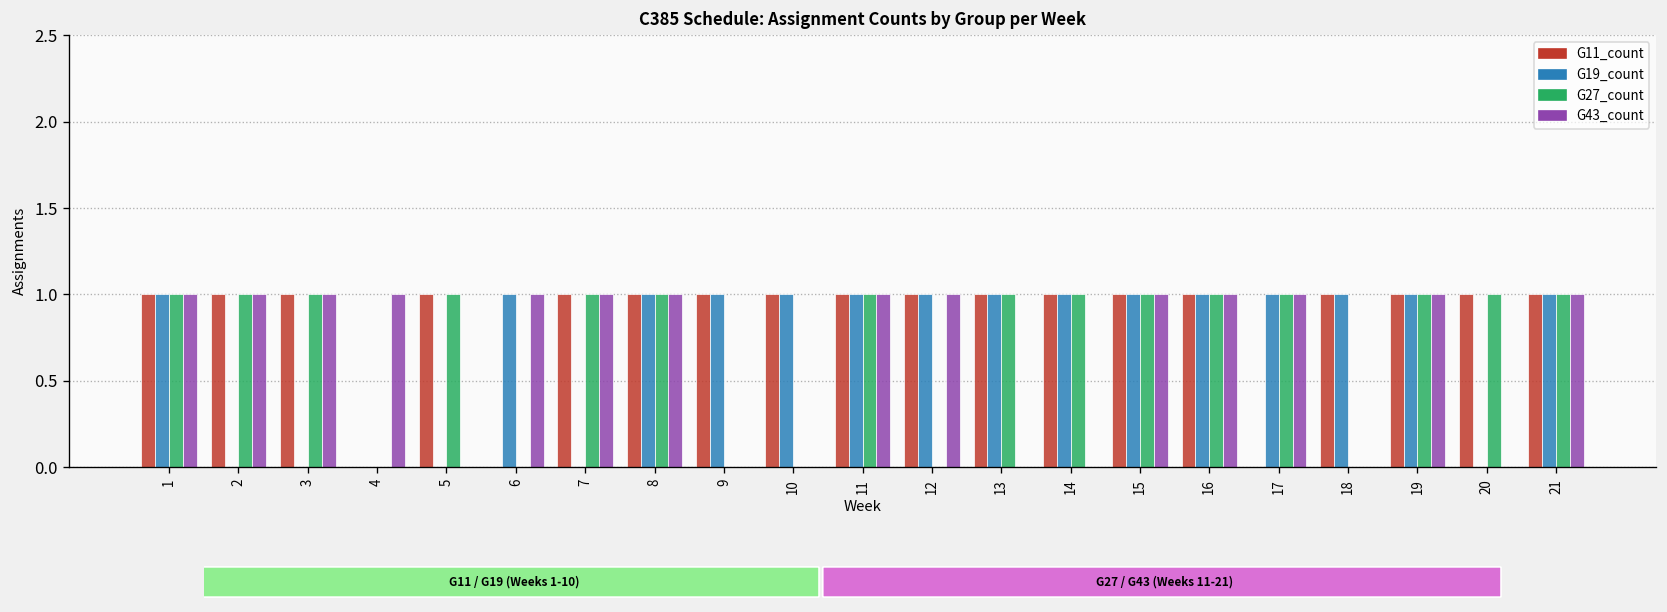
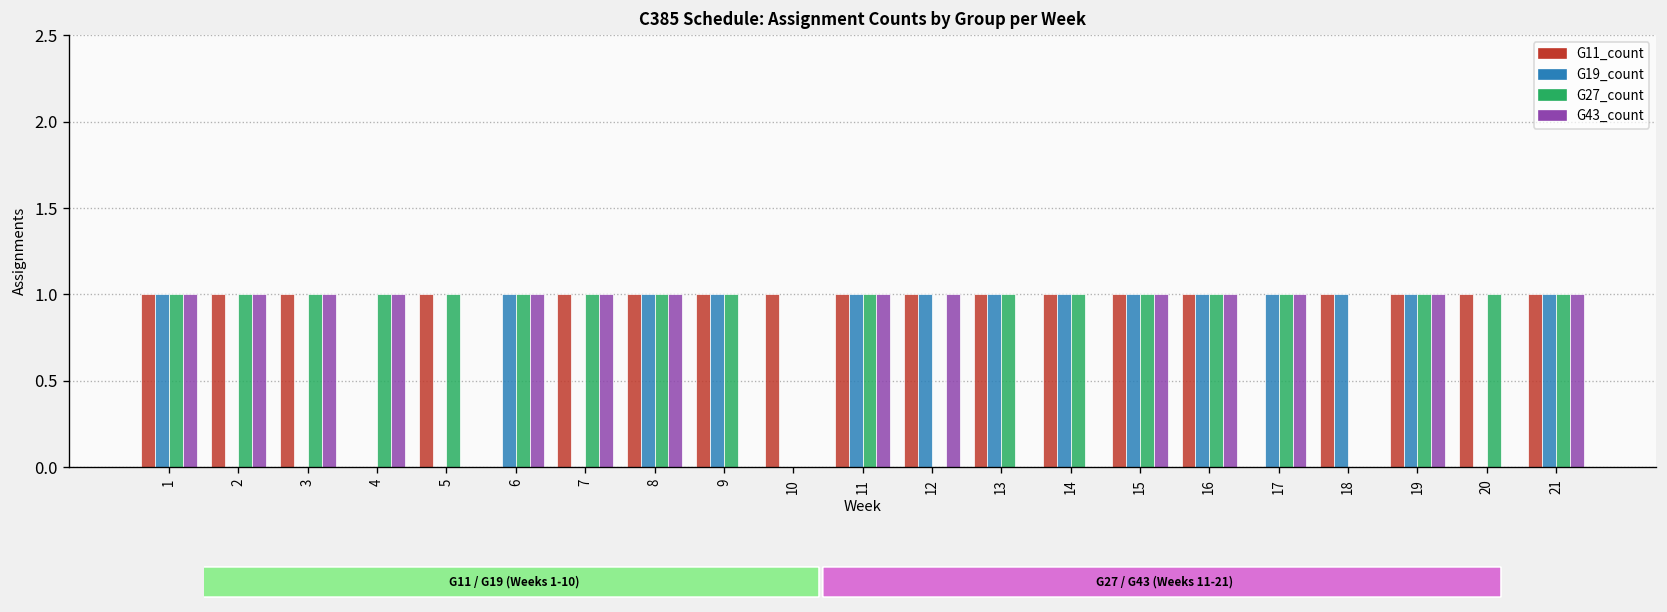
G27_count, 4: 0 -> 1
G27_count, 6: 0 -> 1
G27_count, 9: 0 -> 1
G19_count, 10: 1 -> 0
